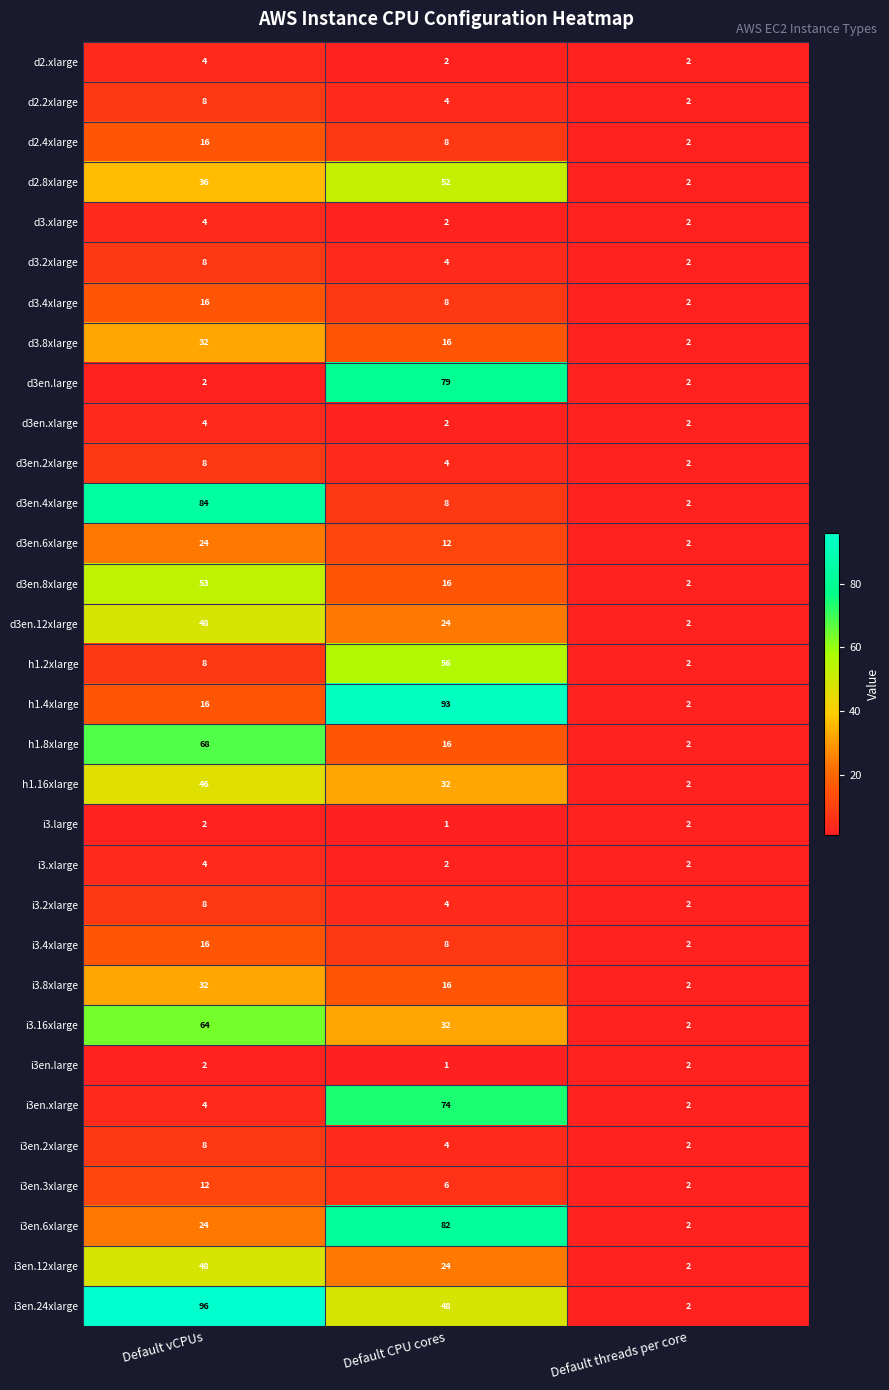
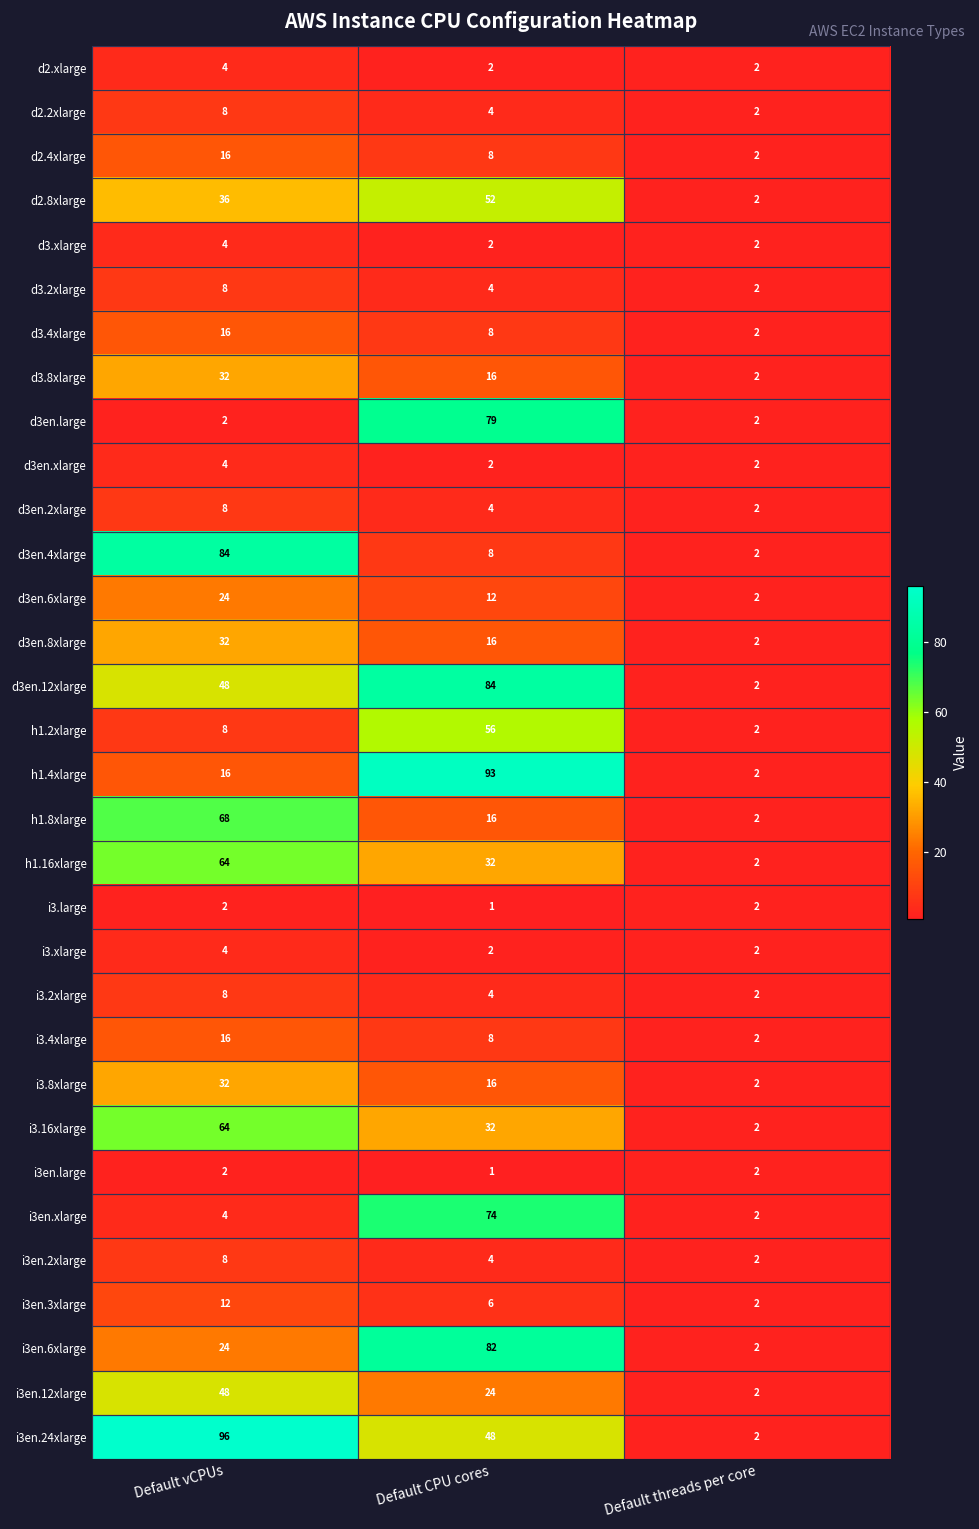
d3en.8xlarge, Default vCPUs: 53 -> 32
d3en.12xlarge, Default CPU cores: 24 -> 84
h1.16xlarge, Default vCPUs: 46 -> 64
